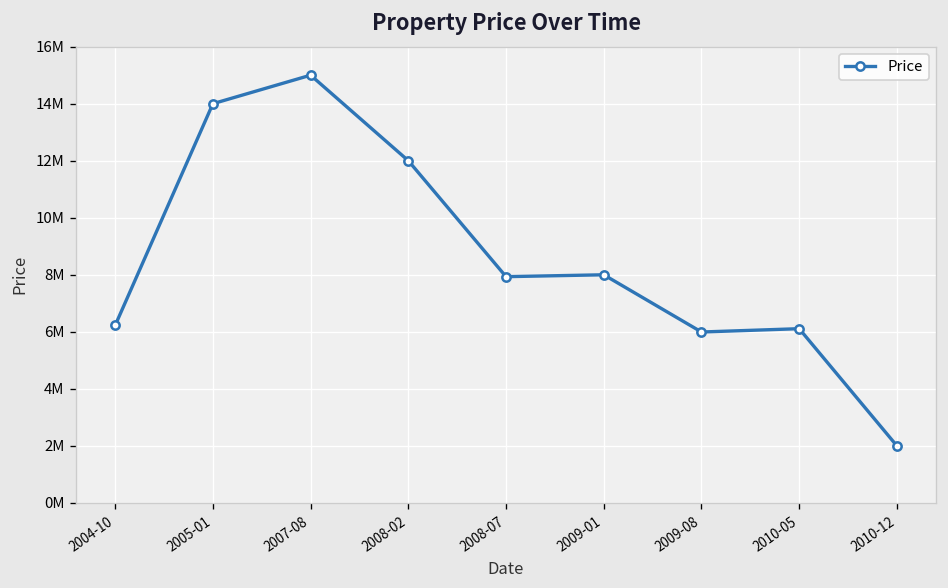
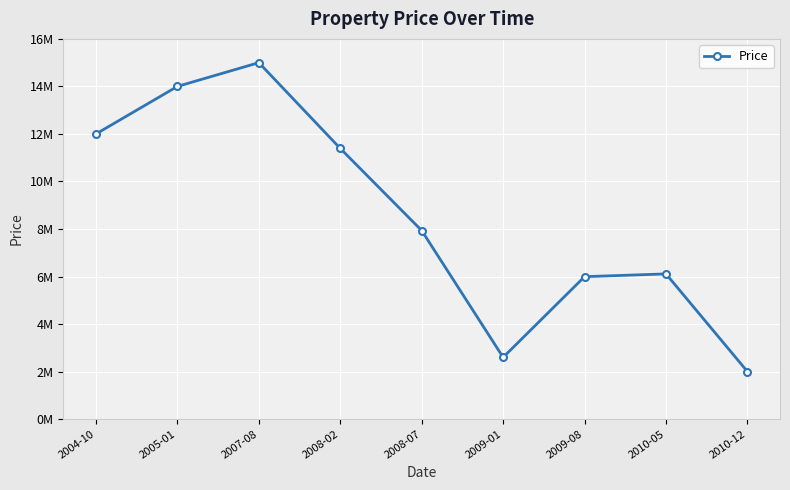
2004-10: 6200000 -> 12000000
2008-02: 12000000 -> 11400000
2009-01: 8000000 -> 2600000
